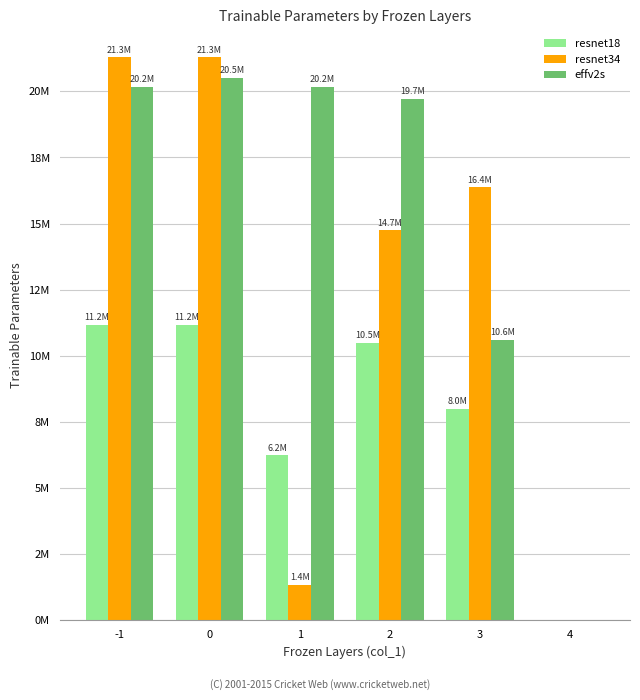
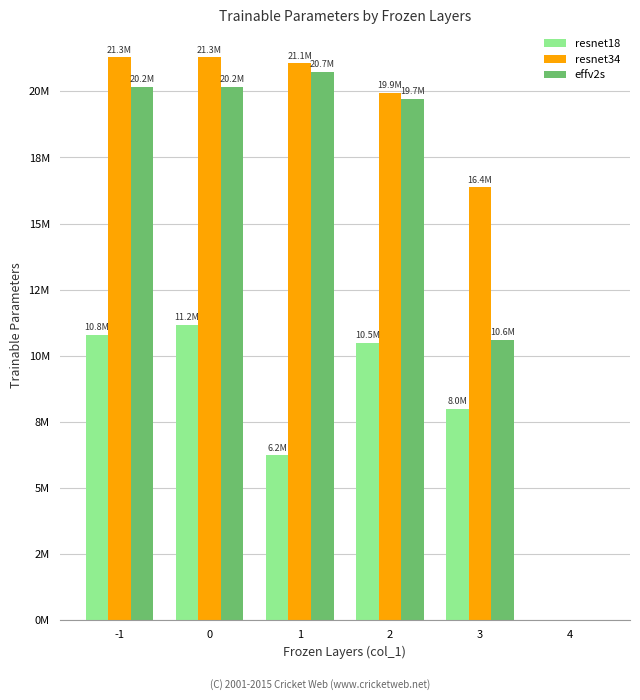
resnet18, -1: 11.2M -> 10.8M
effv2s, 0: 20.5M -> 20.2M
resnet34, 1: 1.4M -> 21.1M
effv2s, 1: 20.2M -> 20.7M
resnet34, 2: 14.7M -> 19.9M
